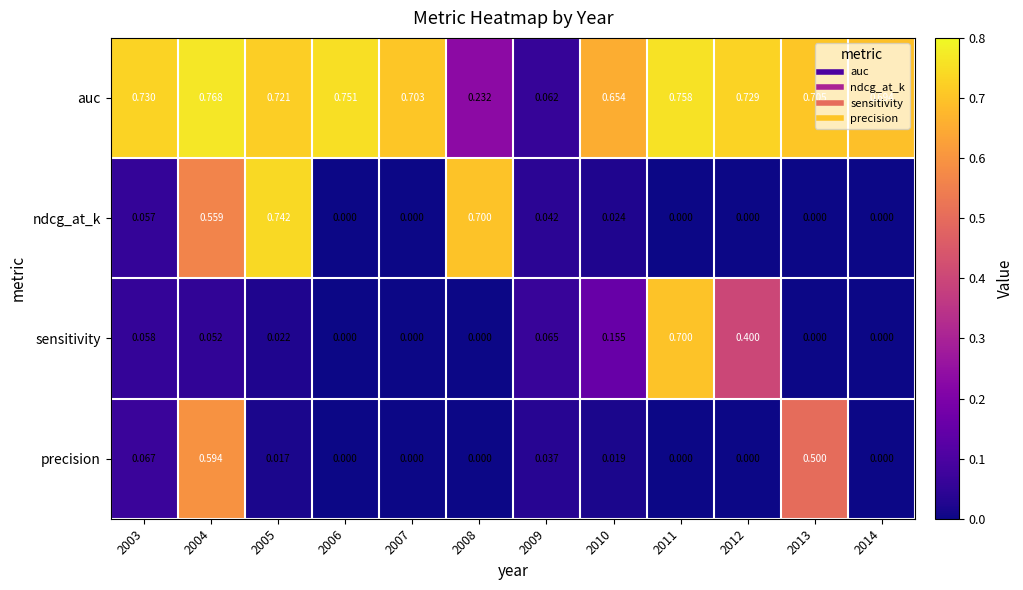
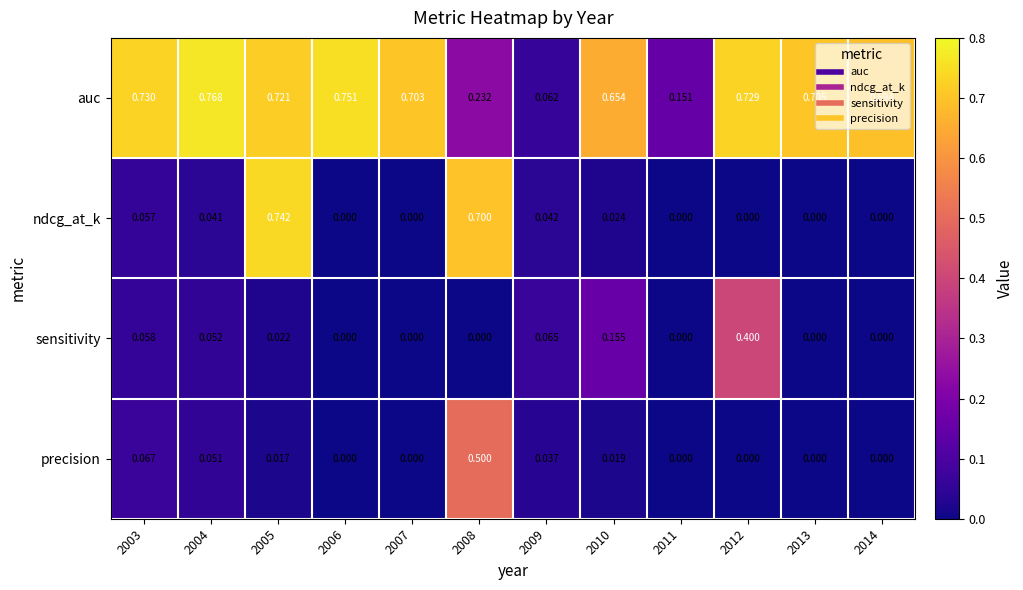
auc, 2011: 0.758 -> 0.151
ndcg_at_k, 2004: 0.559 -> 0.041
sensitivity, 2011: 0.700 -> 0.000
precision, 2004: 0.594 -> 0.051
precision, 2008: 0.000 -> 0.500
precision, 2013: 0.500 -> 0.000
